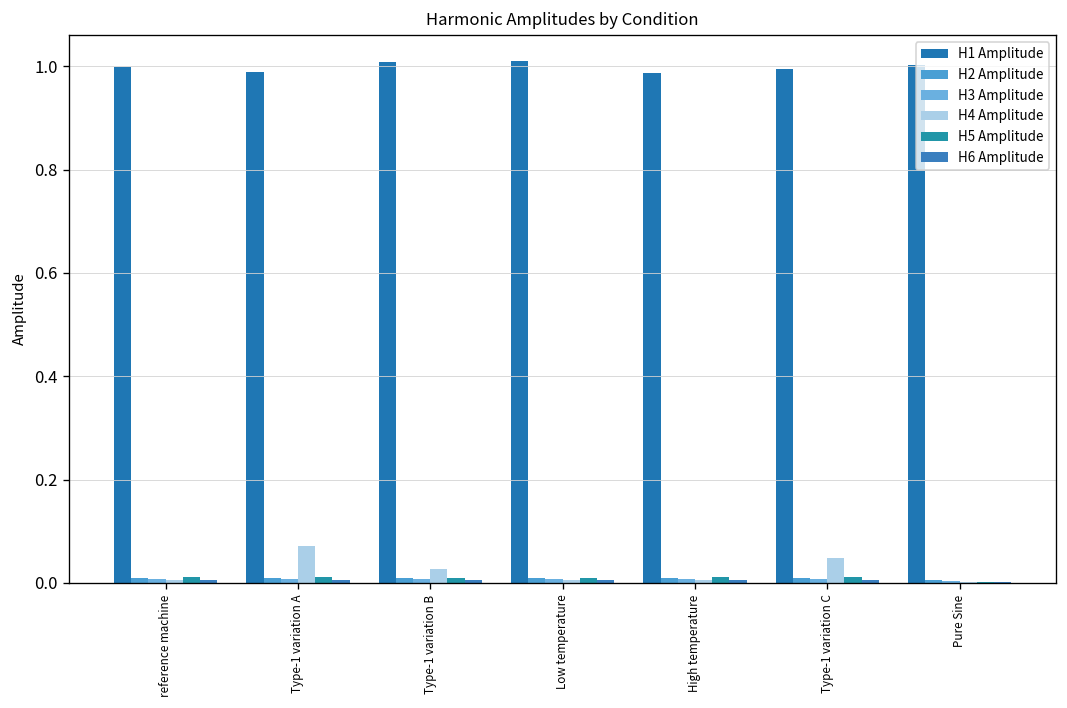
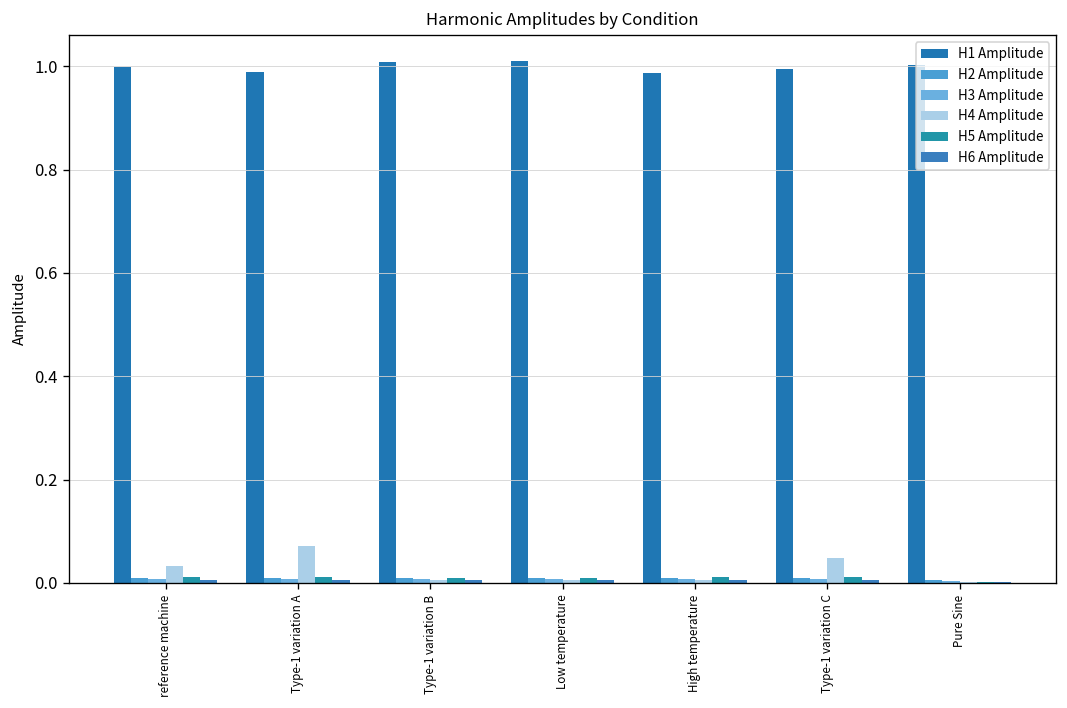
H4 Amplitude, reference machine: 0.01 -> 0.03
H4 Amplitude, Type-1 variation B: 0.03 -> 0.01
